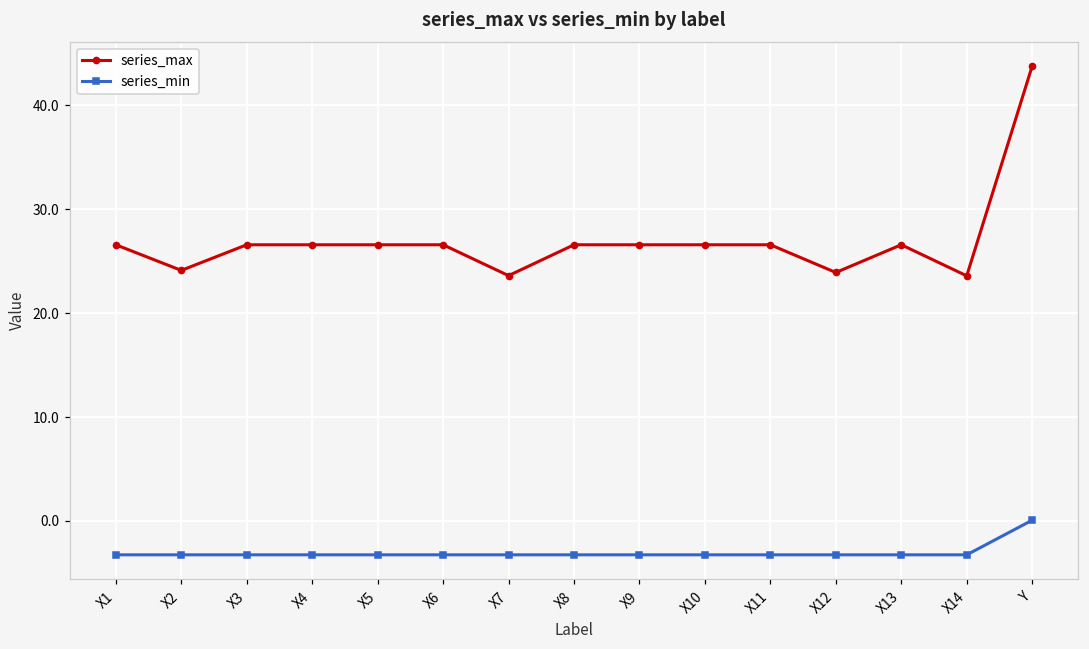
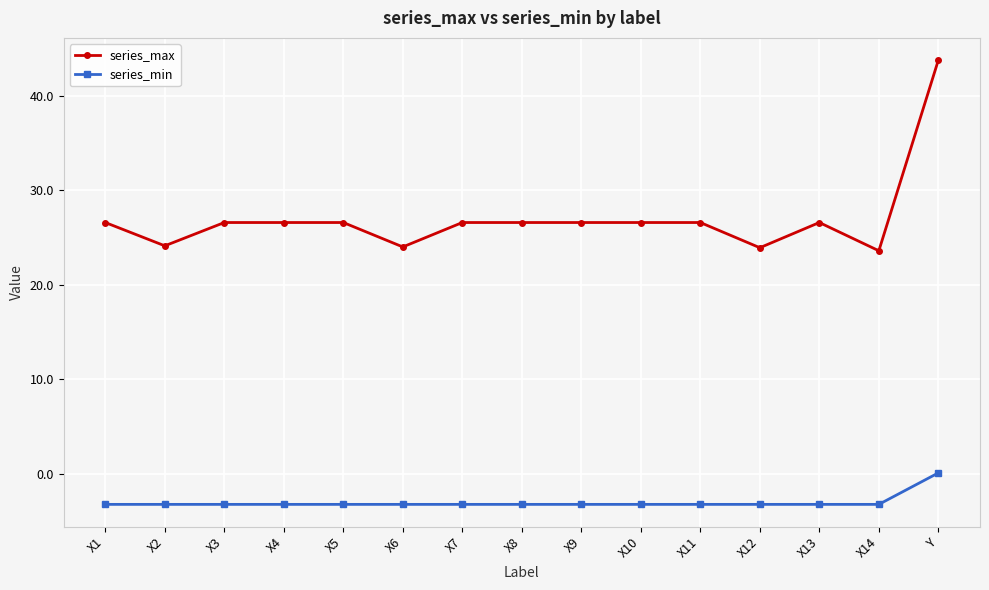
series_max, X6: 27 -> 24
series_max, X7: 24 -> 27
